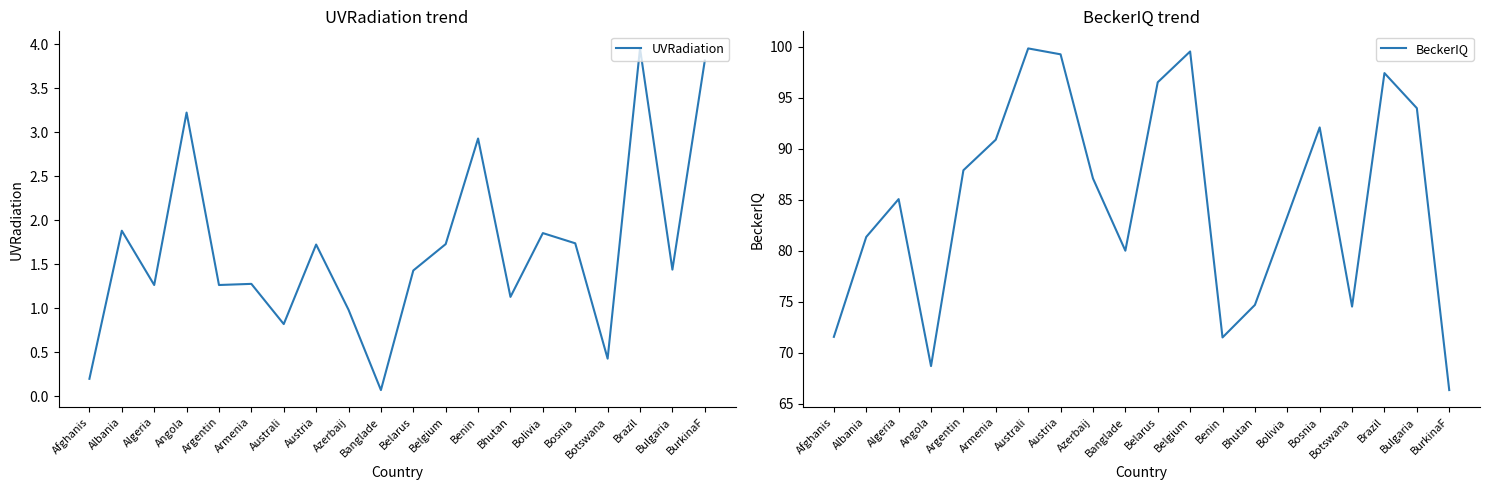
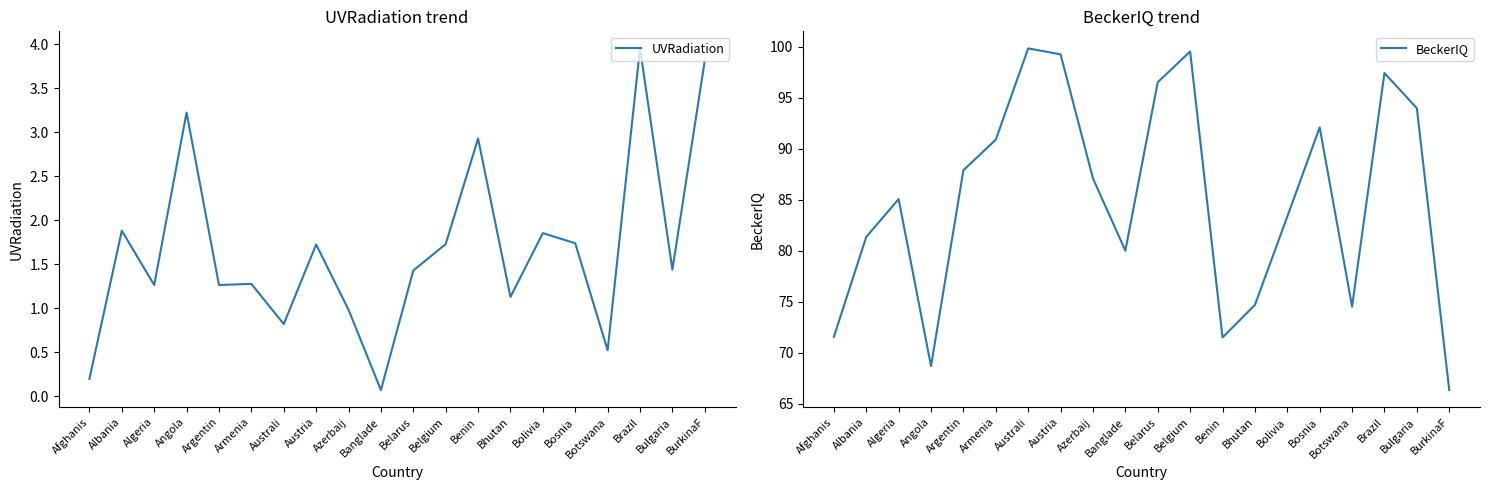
UVRadiation trend, Botswana: 0.4 -> 0.5
